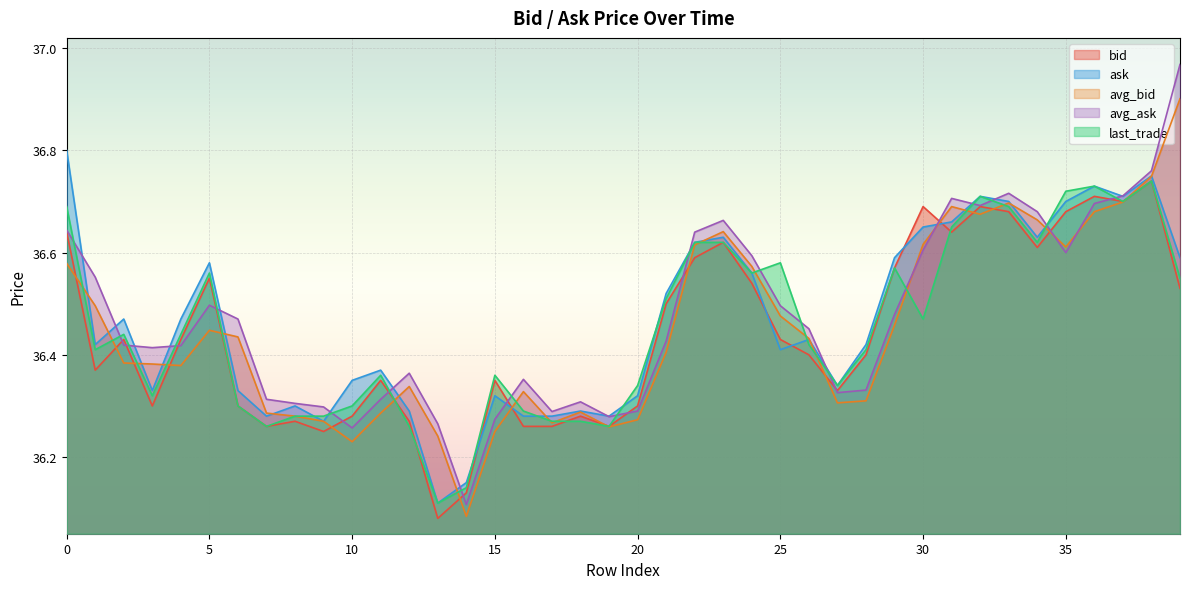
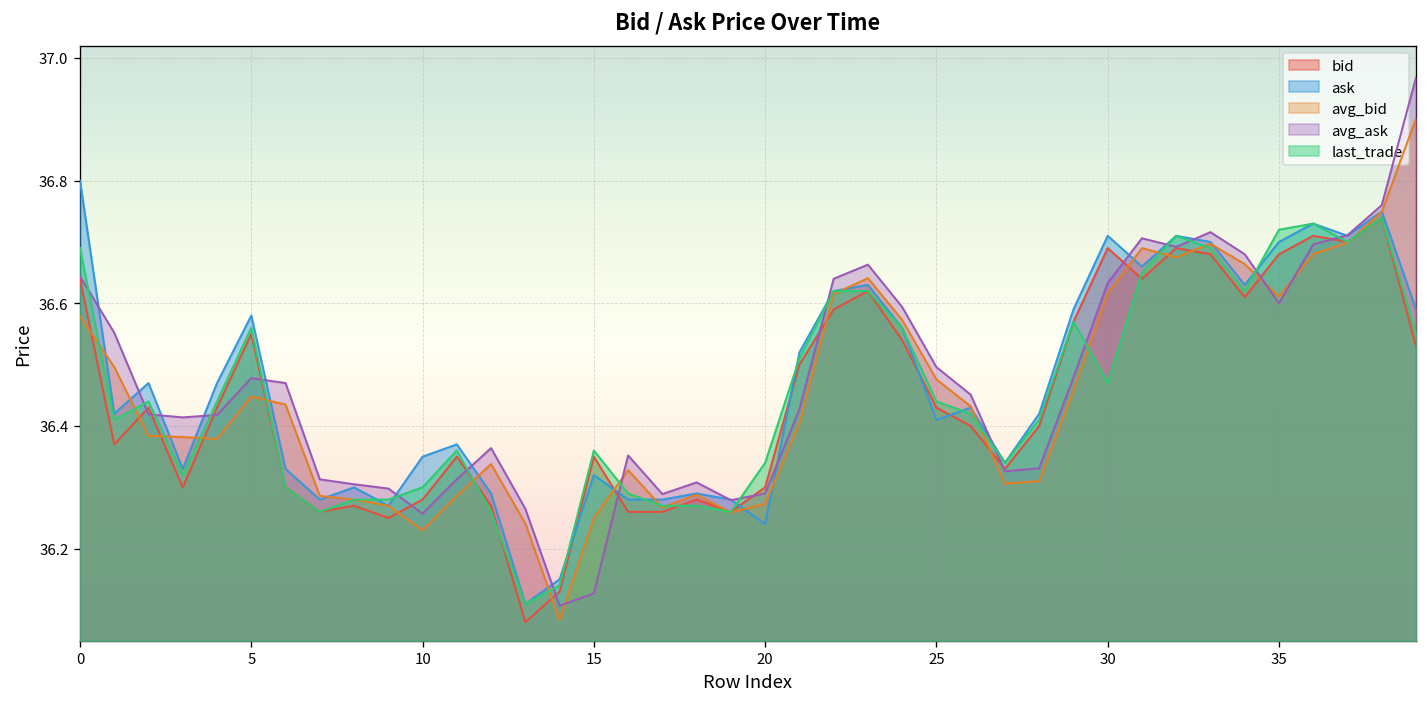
avg_ask, 5: 36.50 -> 36.48
avg_ask, 15: 36.27 -> 36.13
ask, 20: 36.32 -> 36.24
last_trade, 25: 36.58 -> 36.44
ask, 30: 36.65 -> 36.71
avg_ask, 30: 36.61 -> 36.63
